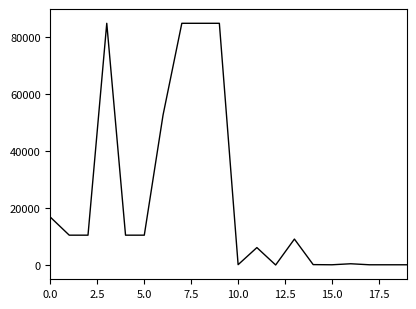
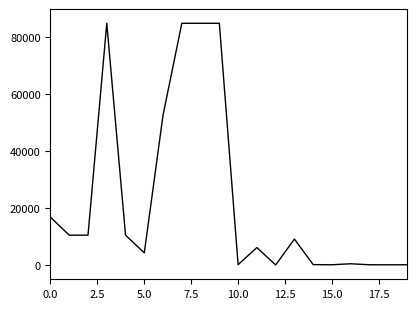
5.0: 11000 -> 4000
